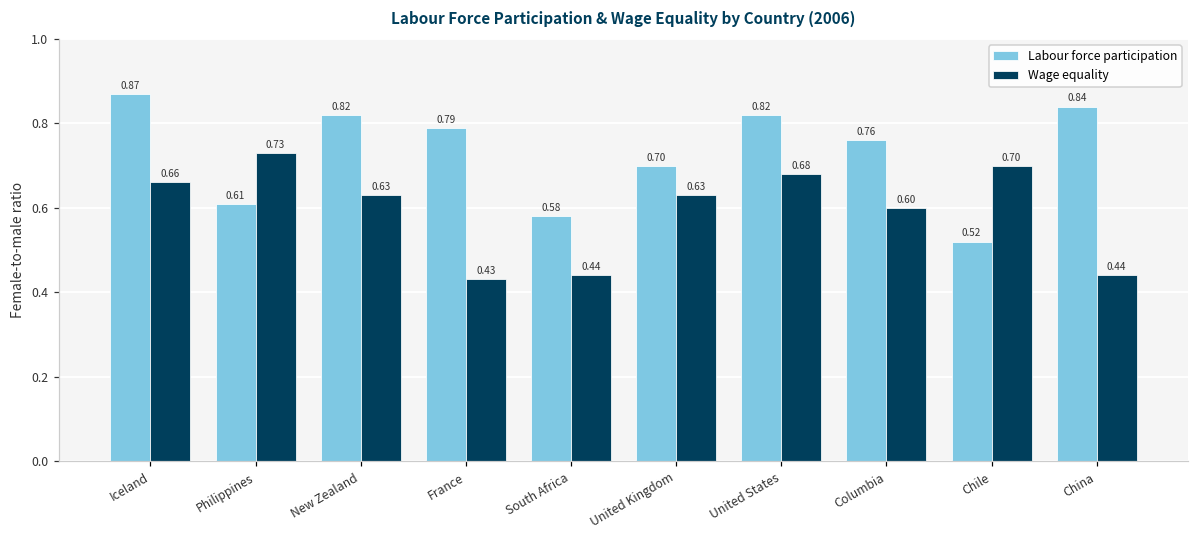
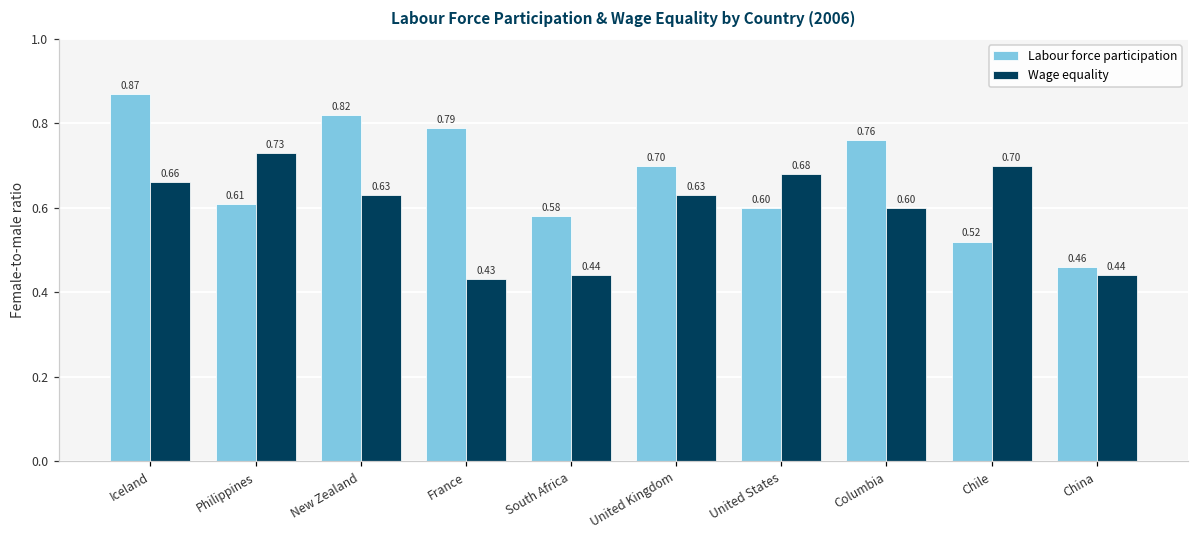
Labour force participation, United States: 0.82 -> 0.60
Labour force participation, China: 0.84 -> 0.46
